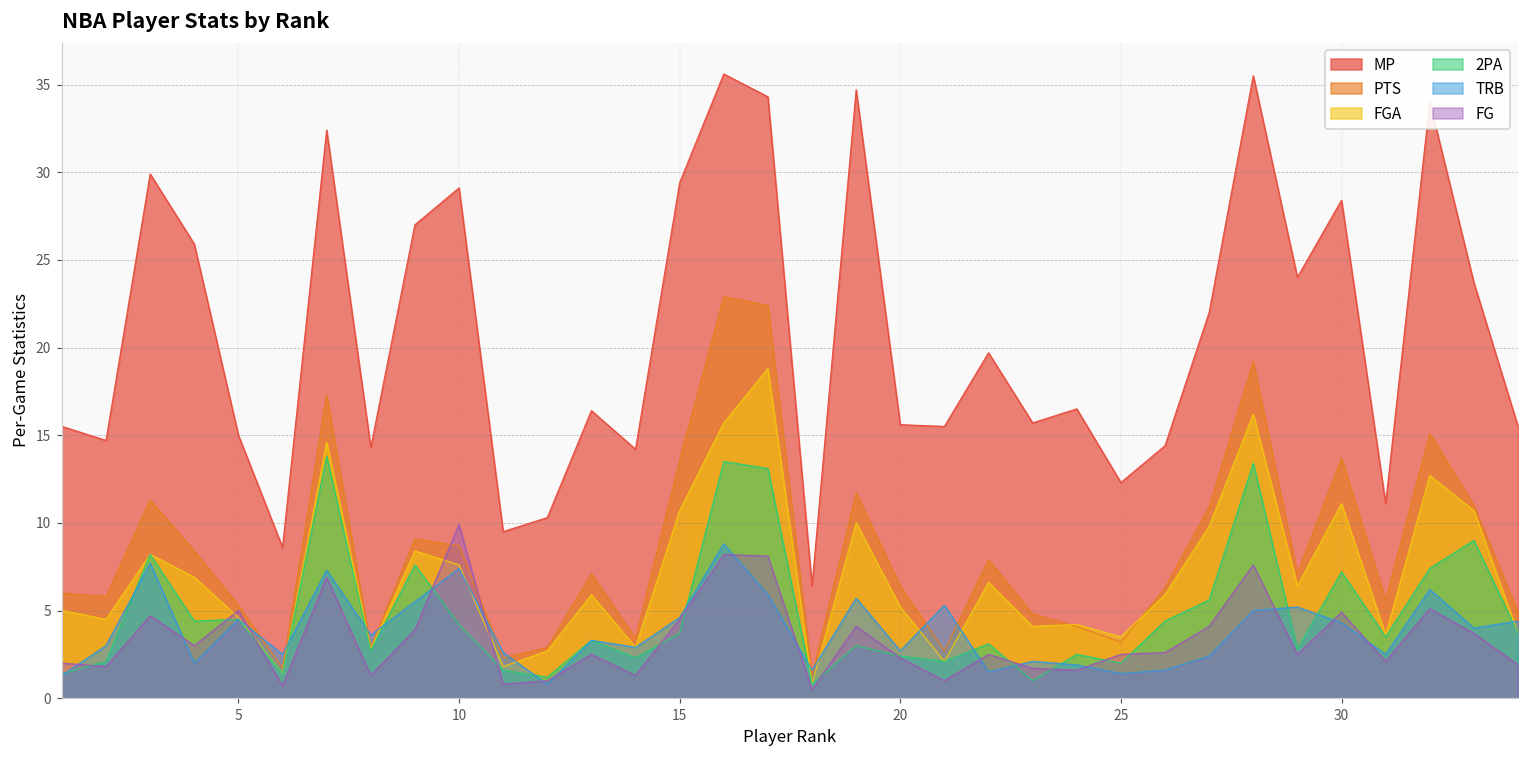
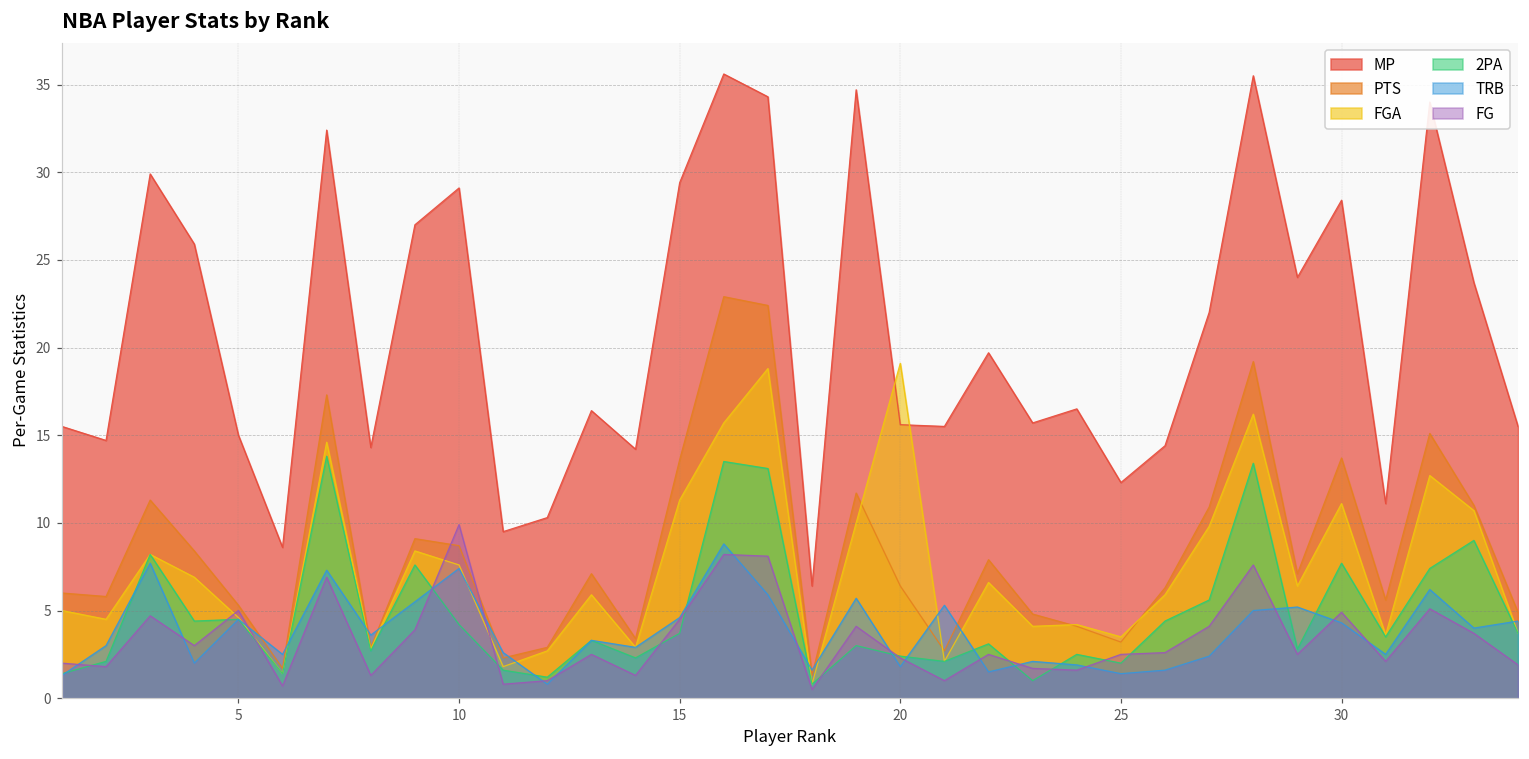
FGA, 15: 10.7 -> 11.3
FGA, 20: 5.2 -> 19.1
TRB, 20: 2.7 -> 1.8
2PA, 30: 7.2 -> 7.7
